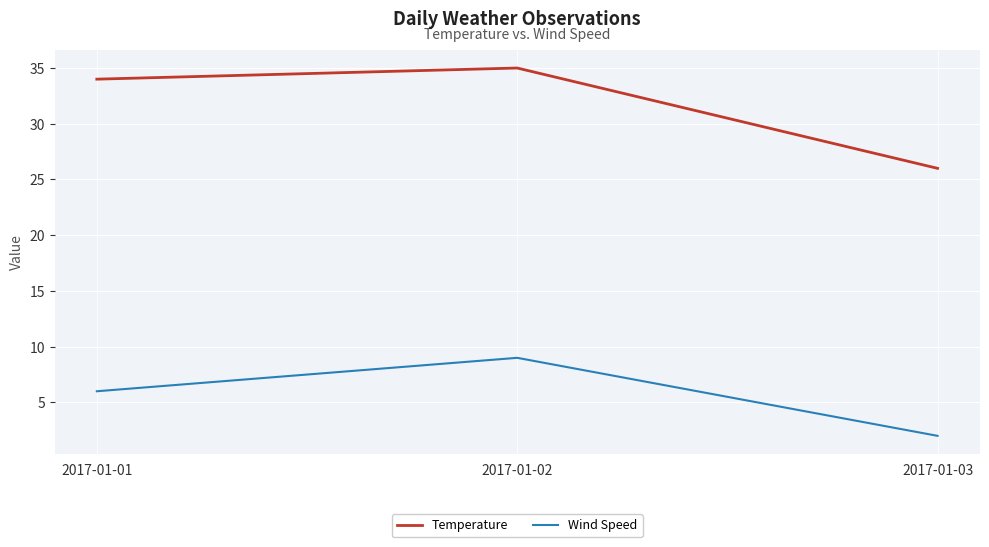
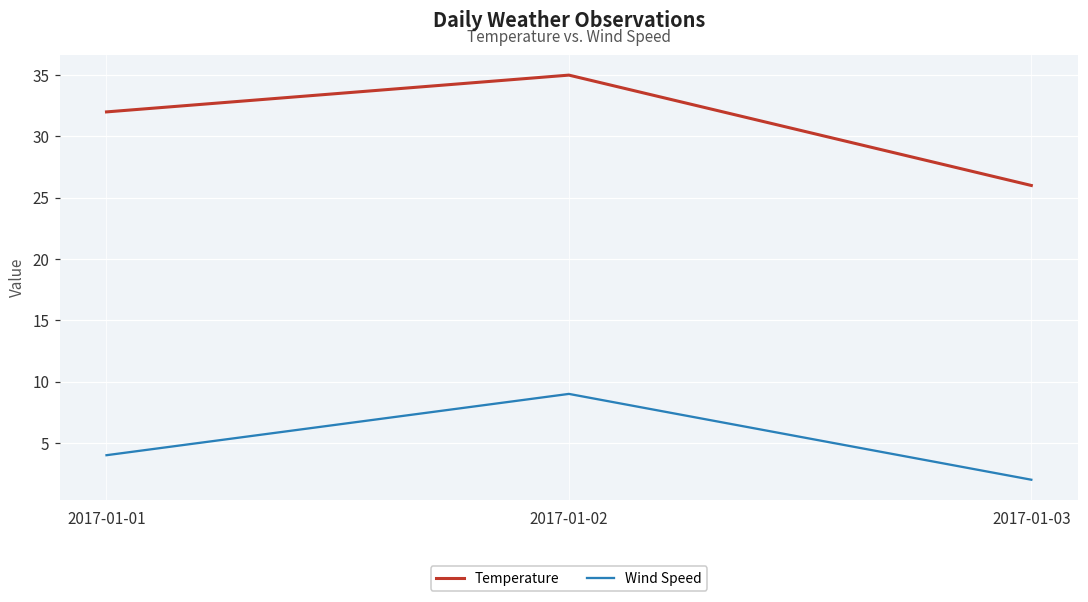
Temperature, 2017-01-01: 34 -> 32
Wind Speed, 2017-01-01: 6 -> 4
